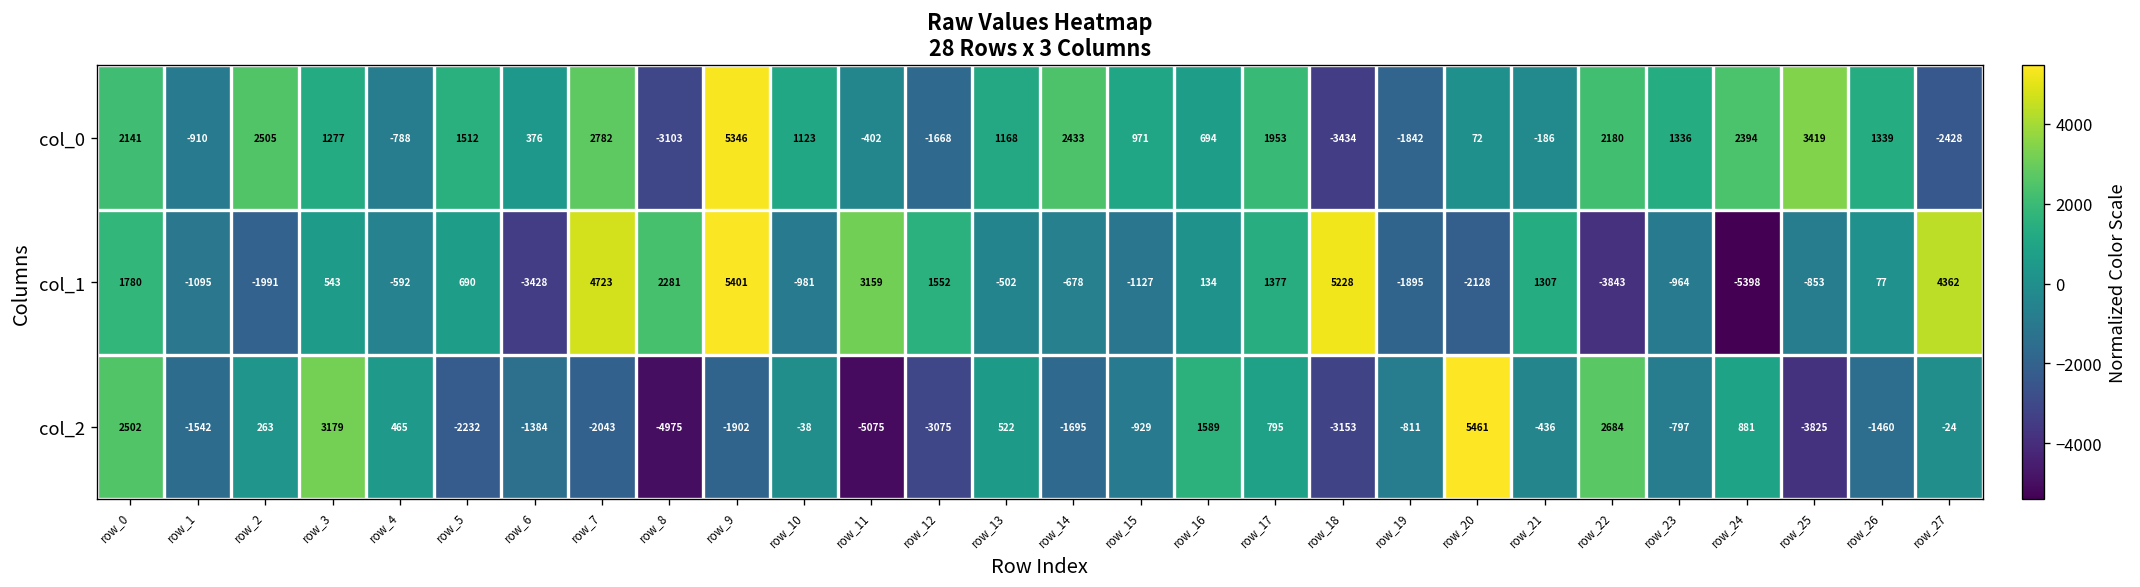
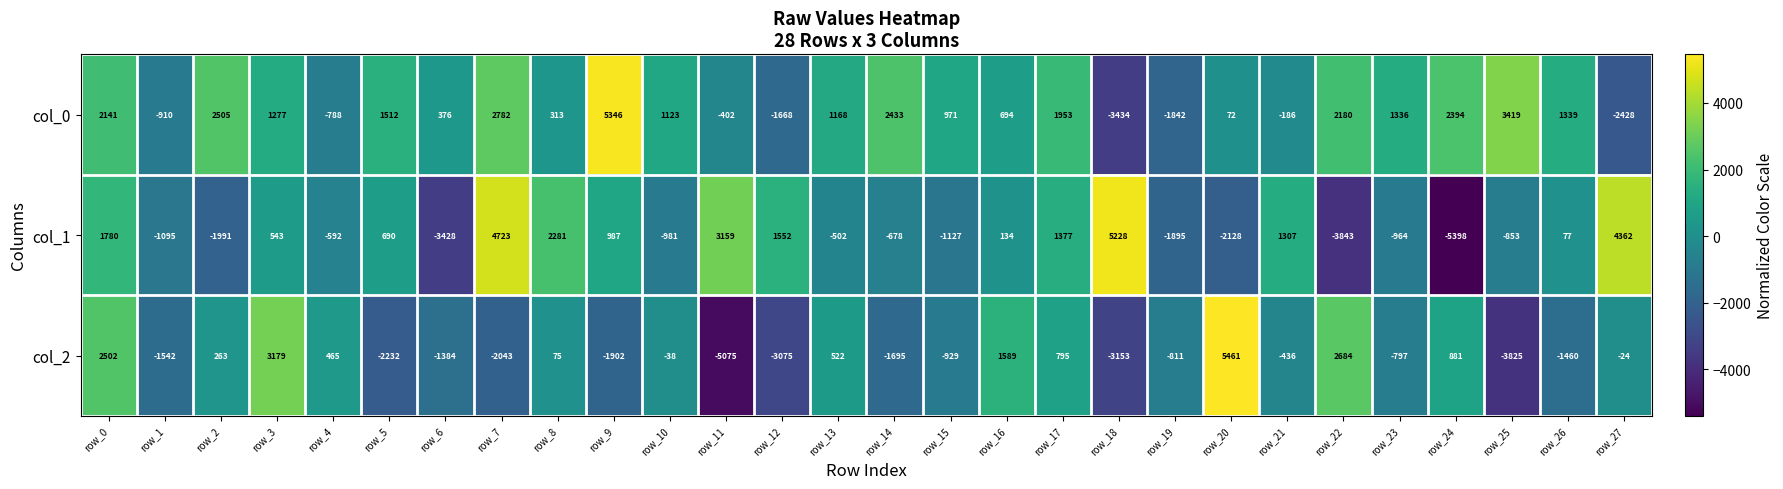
col_0, row_8: -3103 -> 313
col_1, row_9: 5401 -> 987
col_2, row_8: -4975 -> 75
